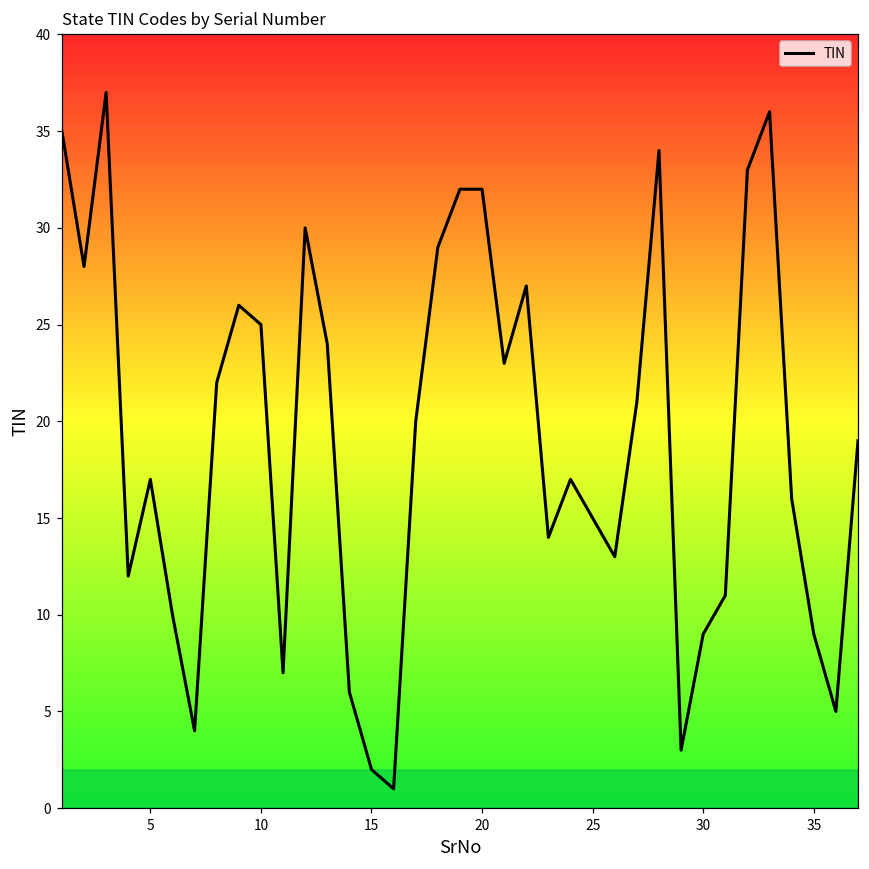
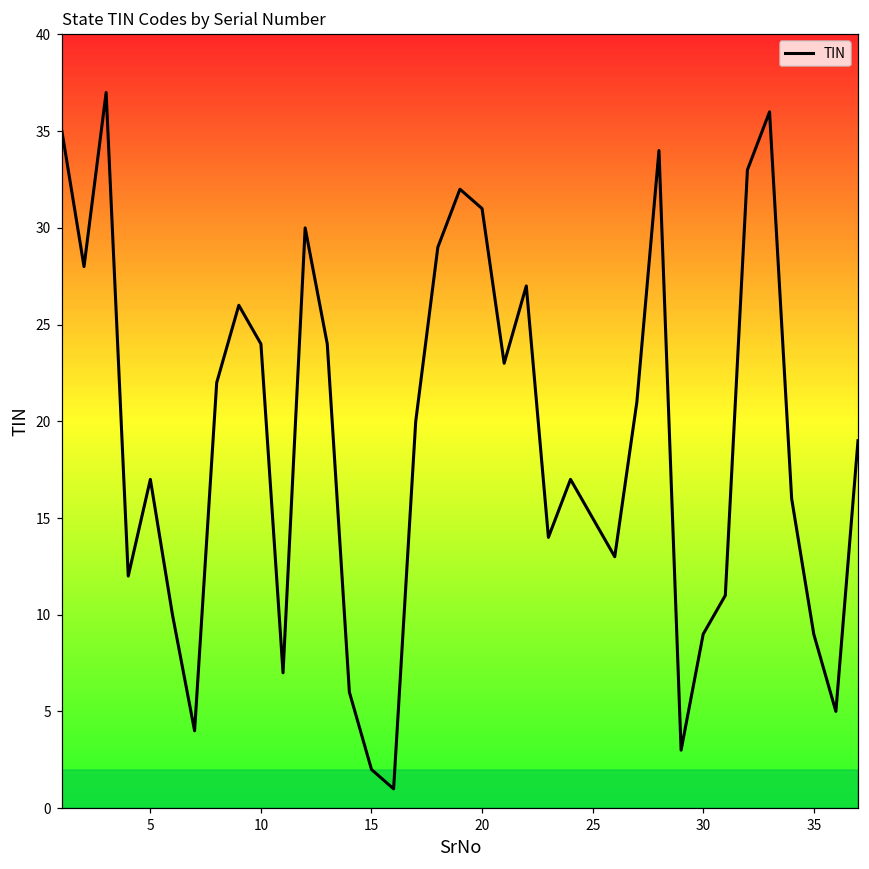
10: 25 -> 24
20: 32 -> 31
